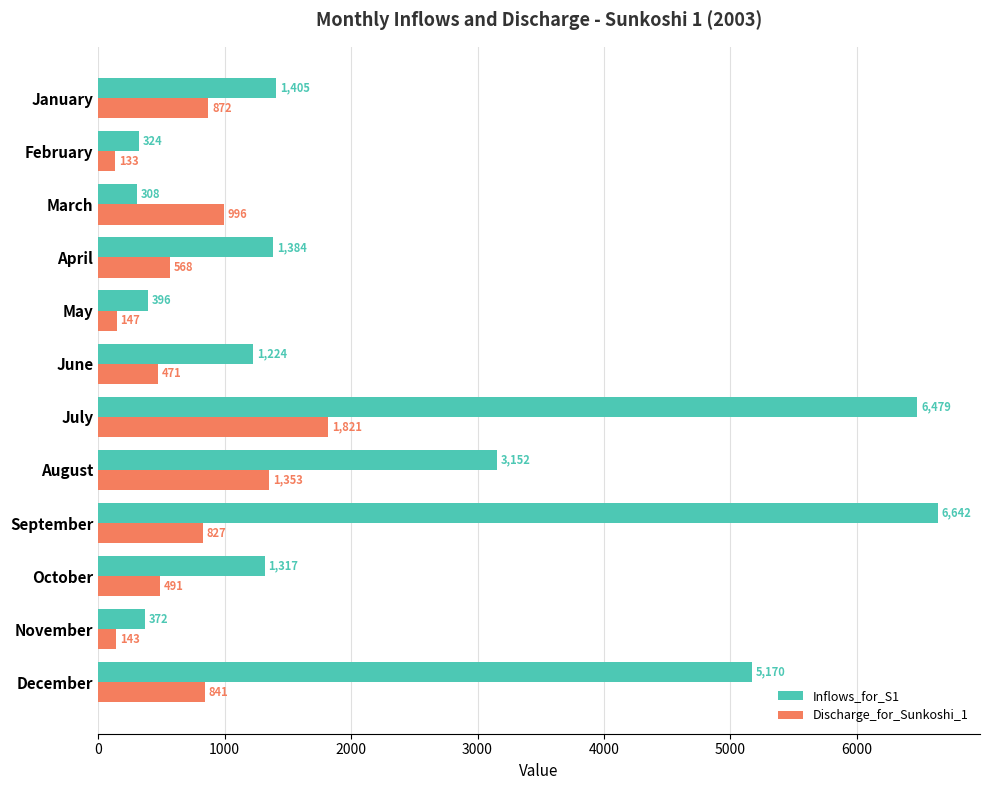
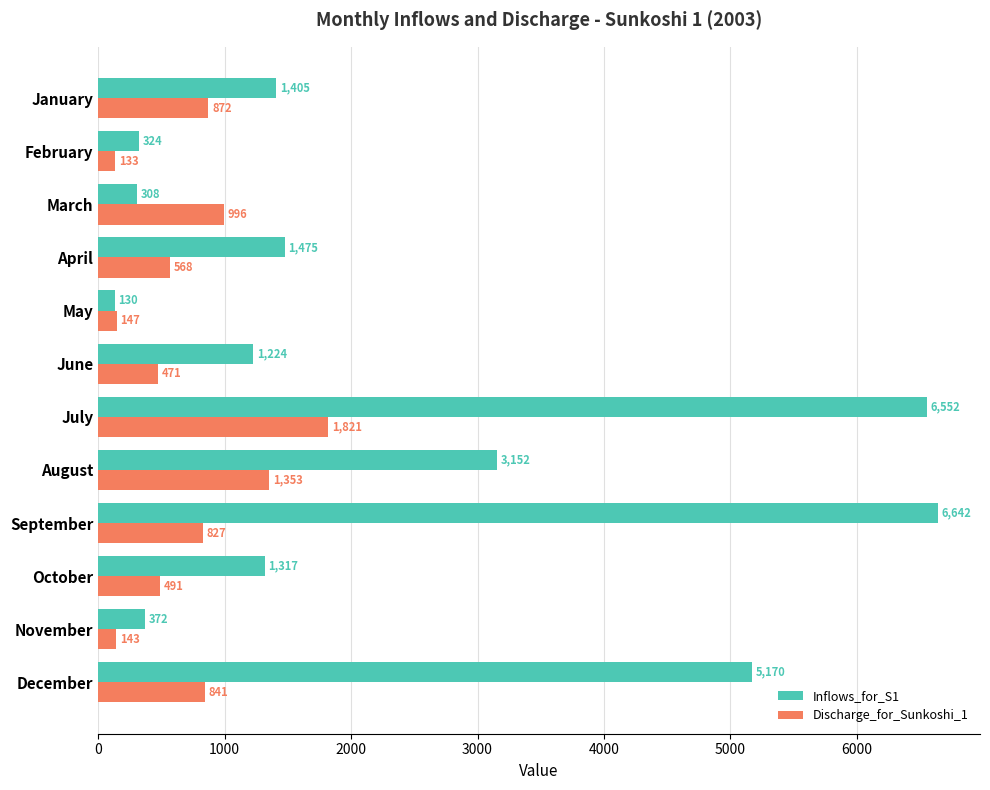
Inflows_for_S1, April: 1,384 -> 1,475
Inflows_for_S1, May: 396 -> 130
Inflows_for_S1, July: 6,479 -> 6,552
